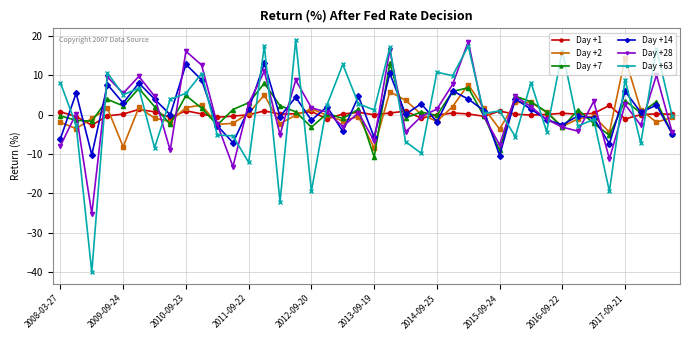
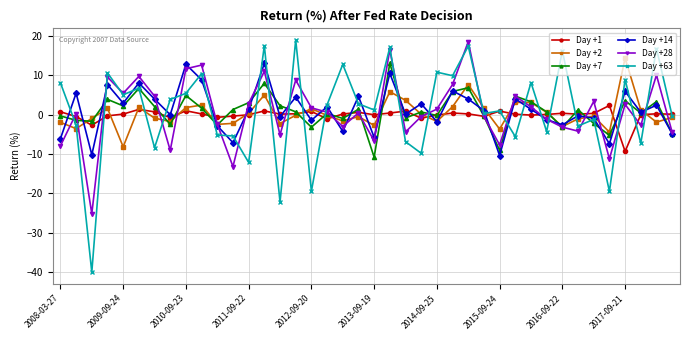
Day +28, 2010-09-23: 16 -> 12
Day +2, 2013-09-19: -8 -> -3
Day +1, 2017-09-21: -1 -> -9
